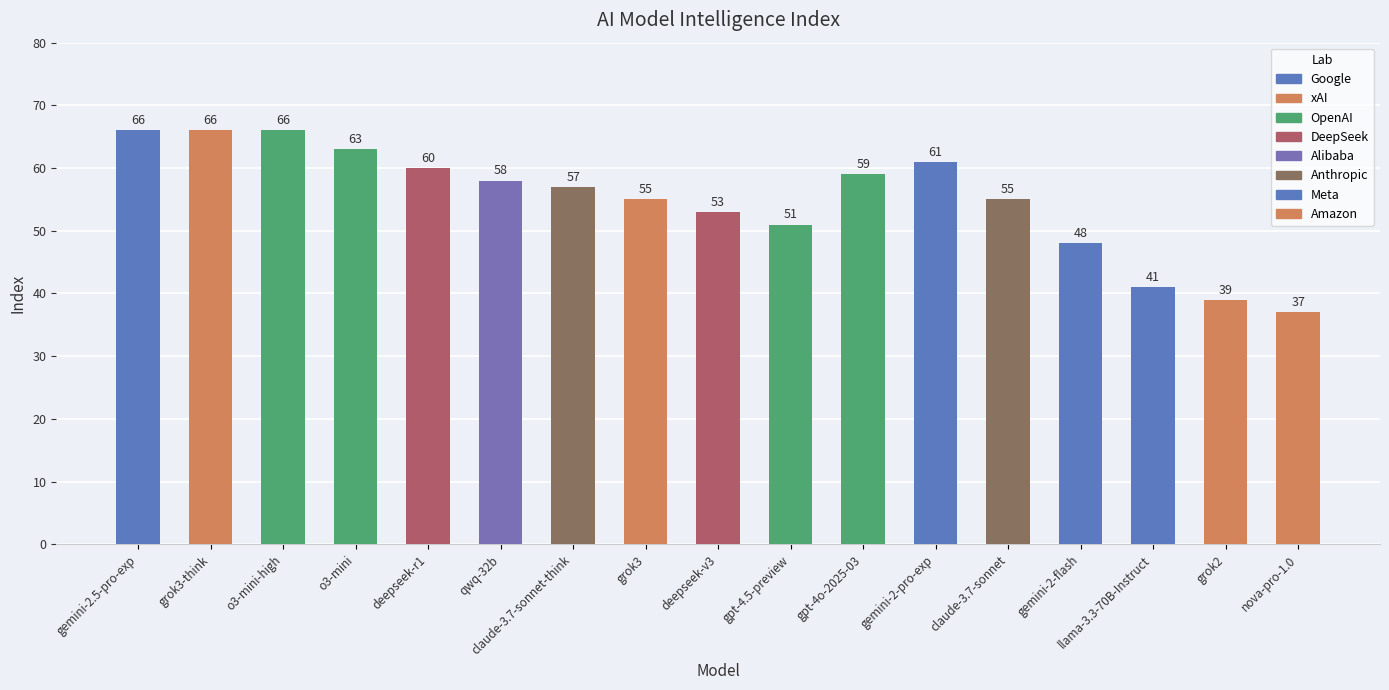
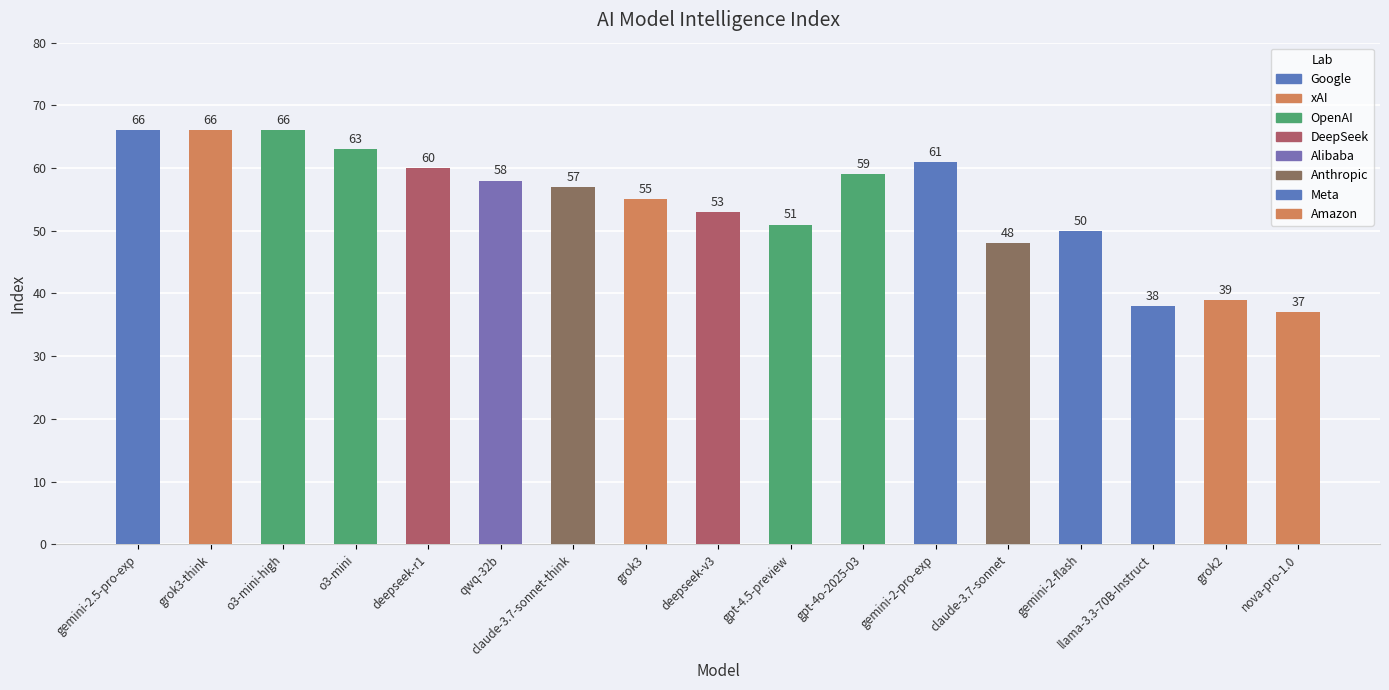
claude-3.7-sonnet: 55 -> 48
gemini-2-flash: 48 -> 50
llama-3.3-70B-Instruct: 41 -> 38
